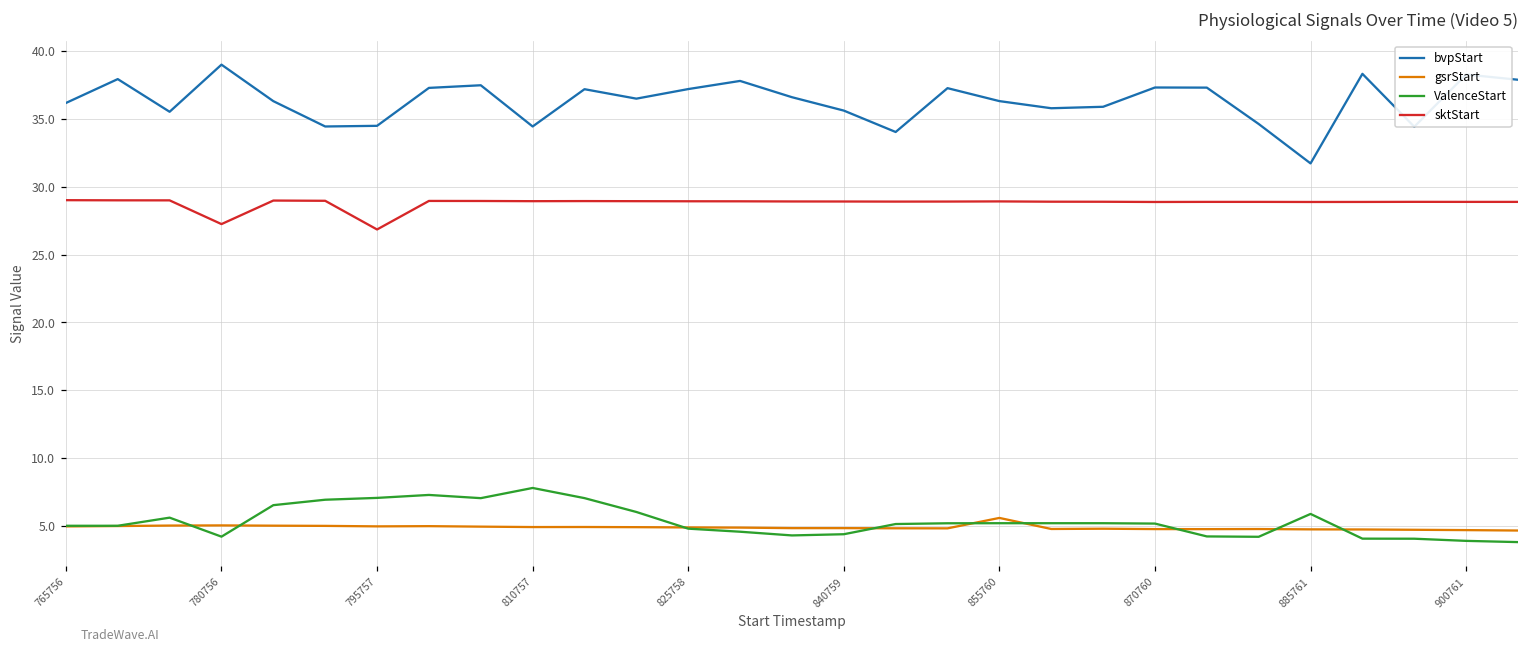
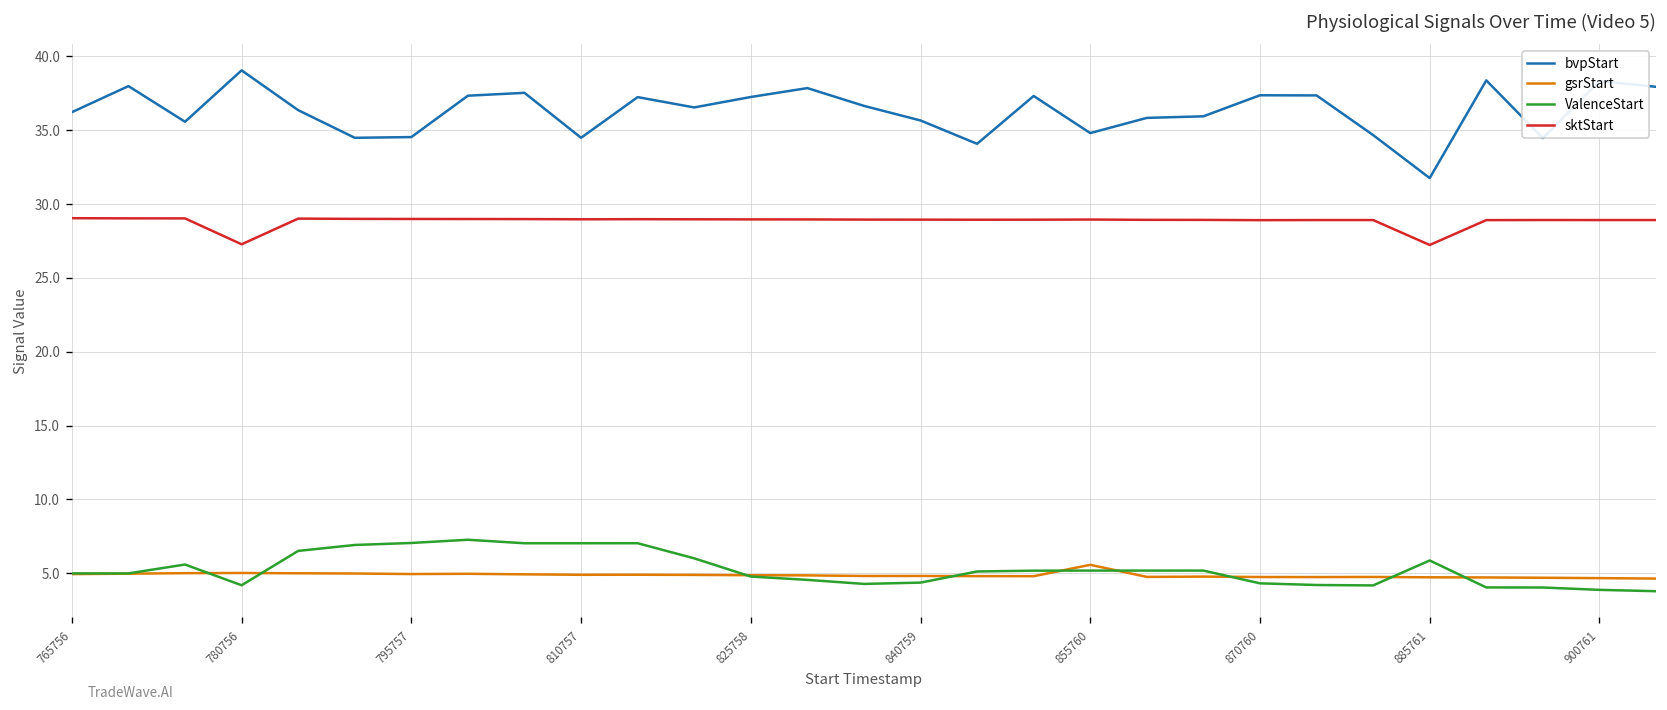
sktStart, 795757: 26.9 -> 29.0
ValenceStart, 810757: 7.8 -> 7.0
bvpStart, 855760: 36.3 -> 34.8
ValenceStart, 870760: 5.2 -> 4.3
sktStart, 885761: 28.9 -> 27.2
